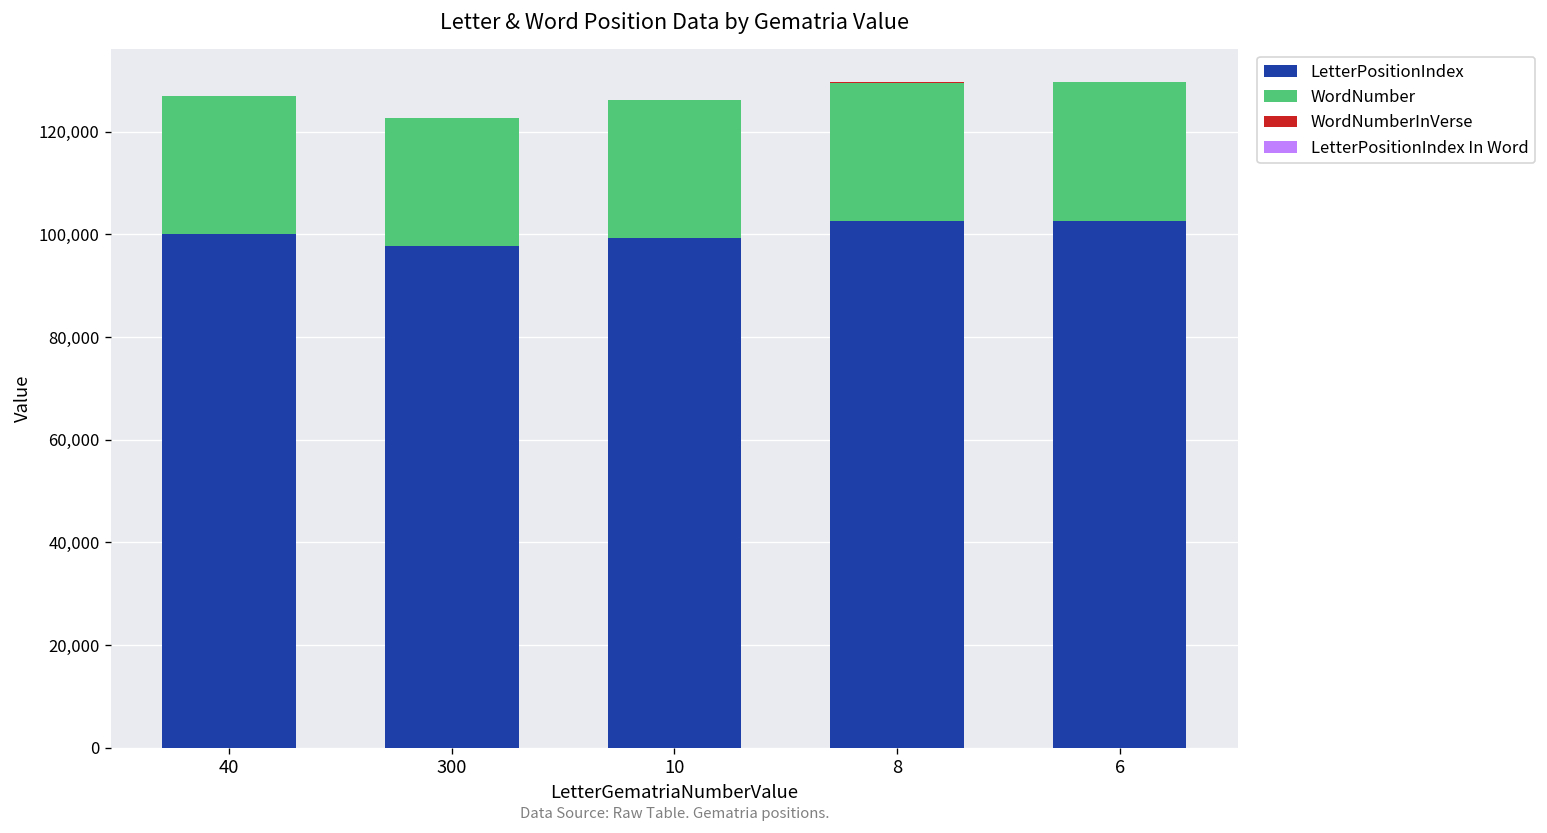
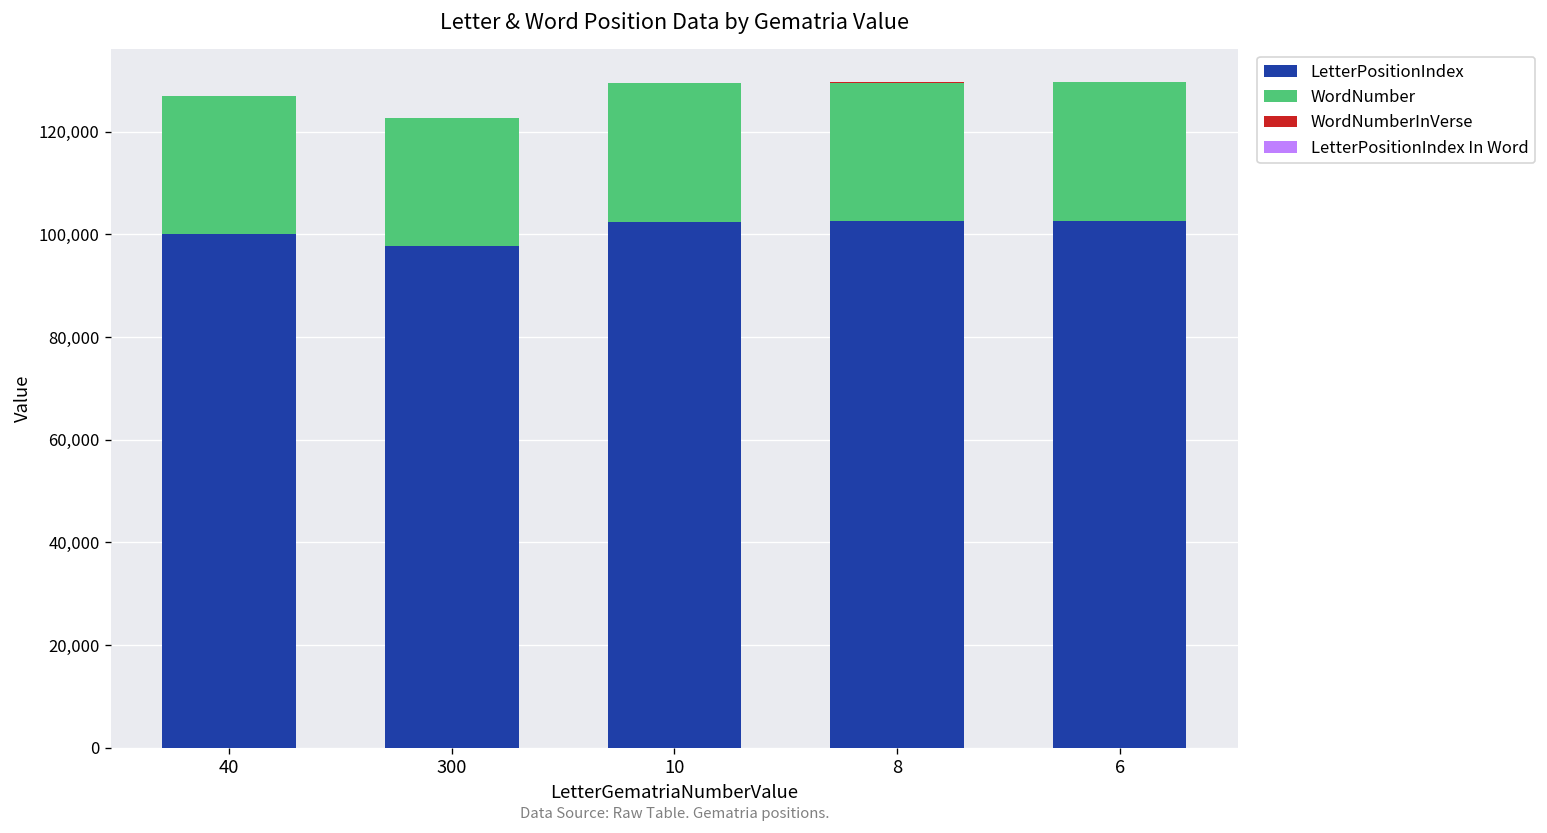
LetterPositionIndex, 10: 99,000 -> 102,000
